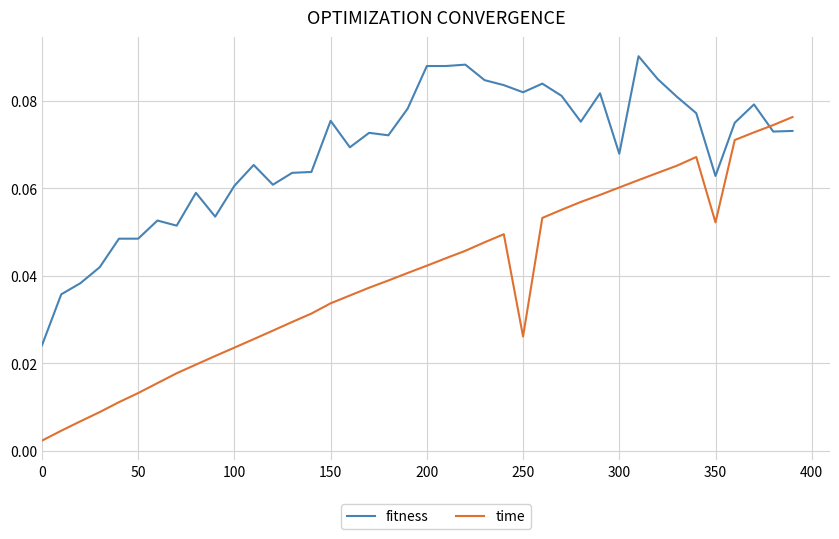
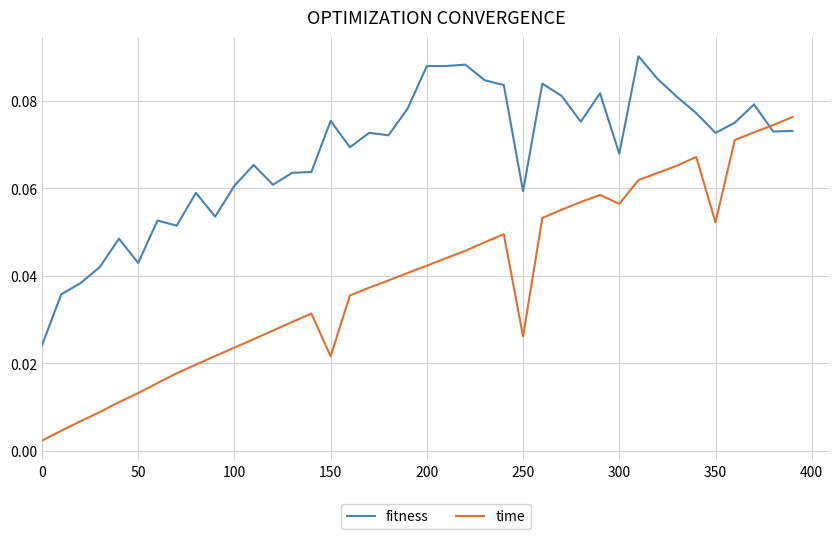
fitness, 50: 0.049 -> 0.043
time, 150: 0.034 -> 0.022
fitness, 250: 0.082 -> 0.059
time, 300: 0.060 -> 0.056
fitness, 350: 0.063 -> 0.073
